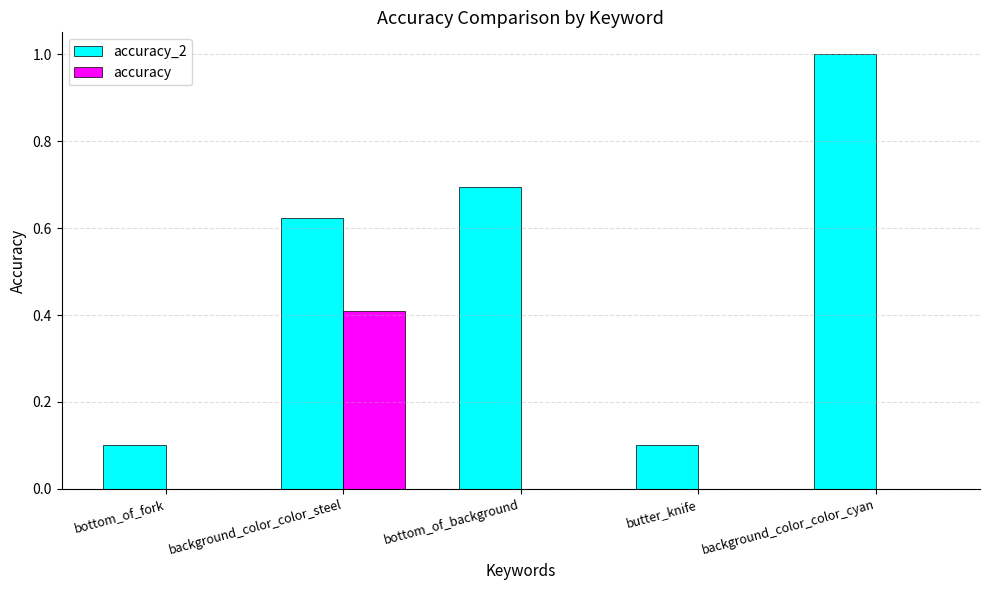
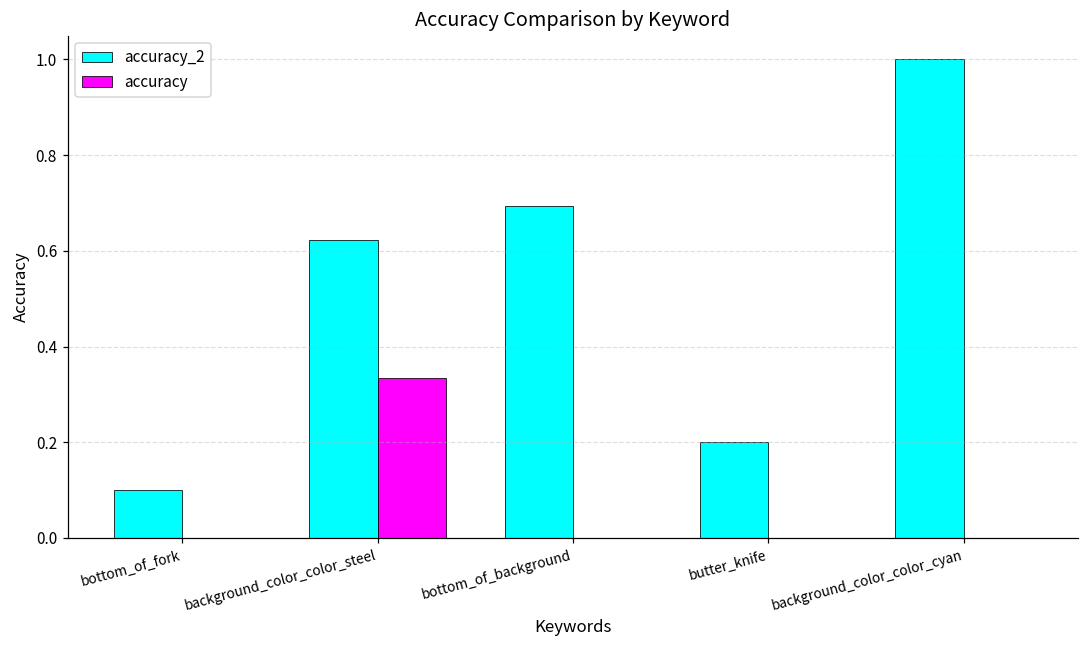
accuracy, background_color_color_steel: 0.41 -> 0.33
accuracy_2, butter_knife: 0.1 -> 0.2
